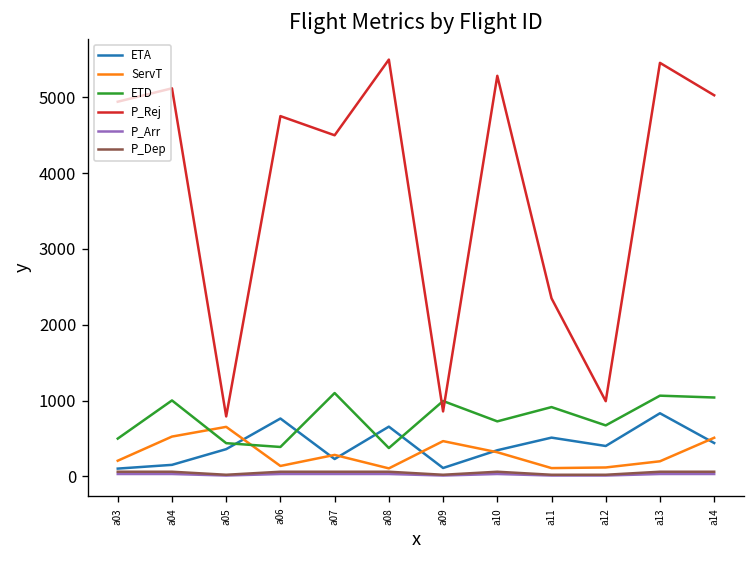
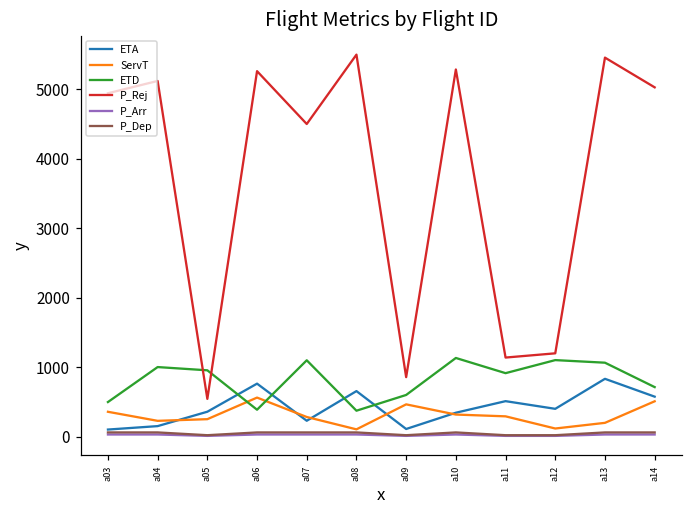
ServT, a03: 200 -> 400
ServT, a04: 500 -> 200
ServT, a05: 700 -> 300
ETD, a05: 400 -> 1000
P_Rej, a05: 800 -> 500
ServT, a06: 100 -> 600
P_Rej, a06: 4800 -> 5300
ETD, a09: 1000 -> 600
ETD, a10: 700 -> 1100
ServT, a11: 100 -> 300
P_Rej, a11: 2300 -> 1100
ETD, a12: 700 -> 1100
P_Rej, a12: 1000 -> 1200
ETA, a14: 400 -> 600
ETD, a14: 1000 -> 700
